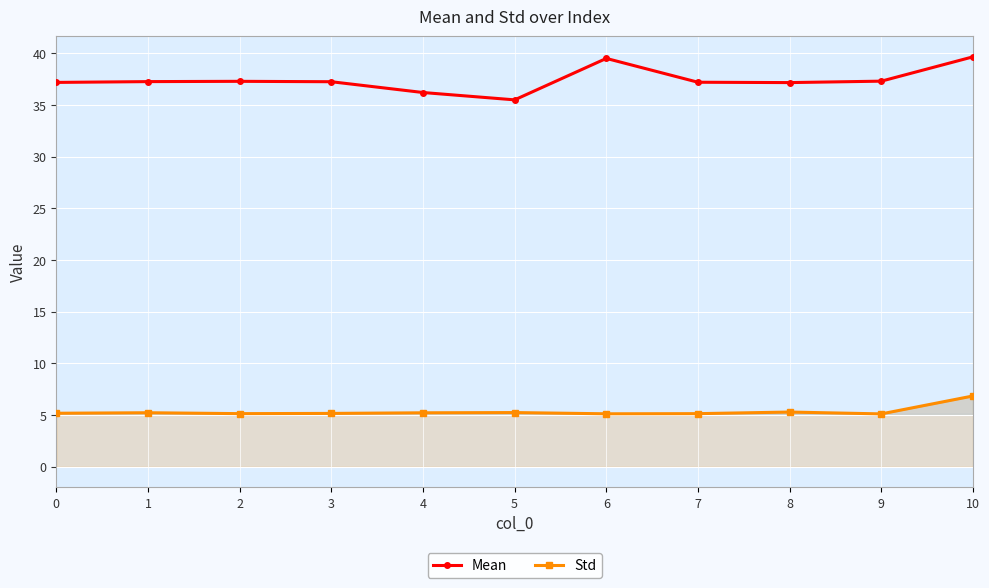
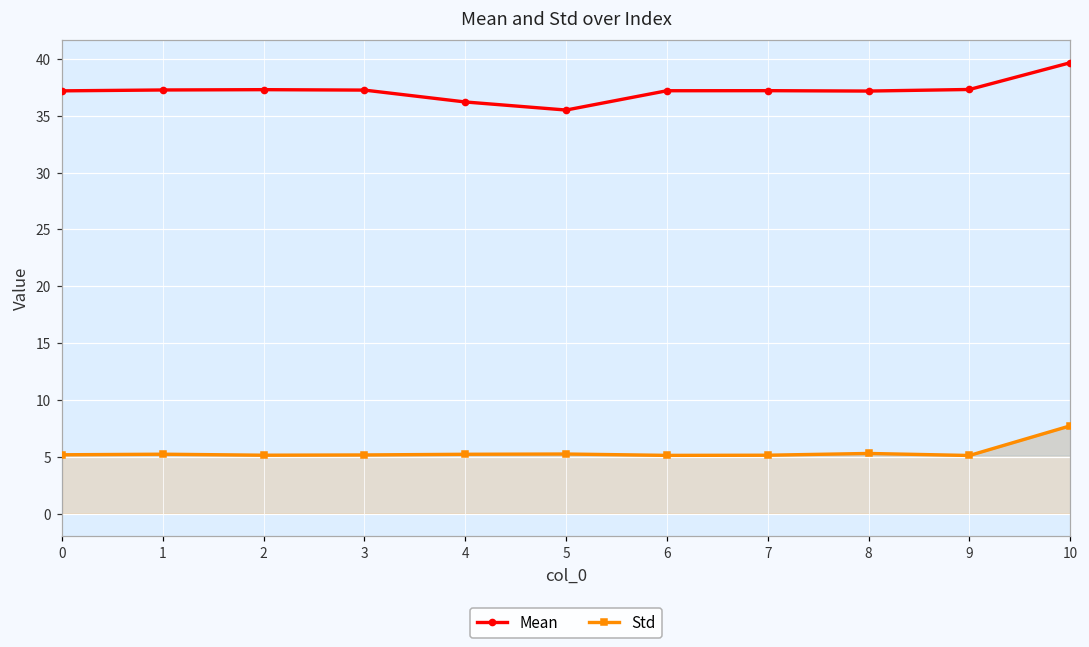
Mean, 6: 39.5 -> 37.2
Std, 10: 6.9 -> 7.7
